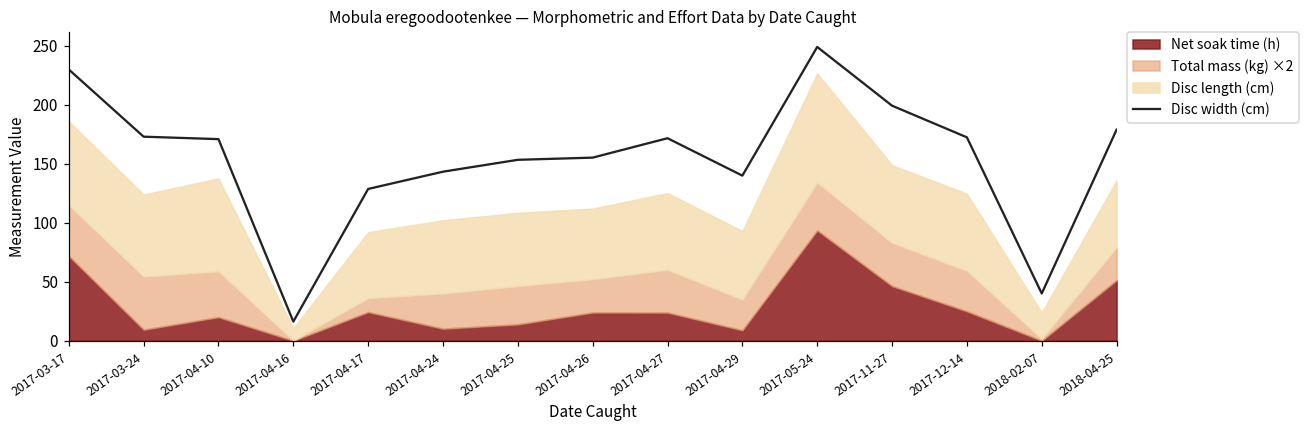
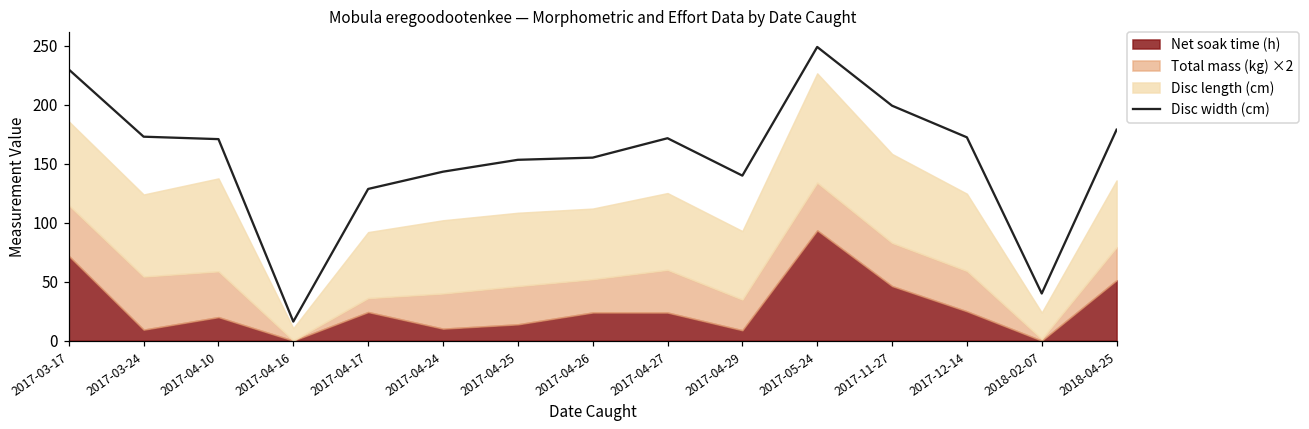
Disc length (cm), 2017-11-27: 66 -> 75
